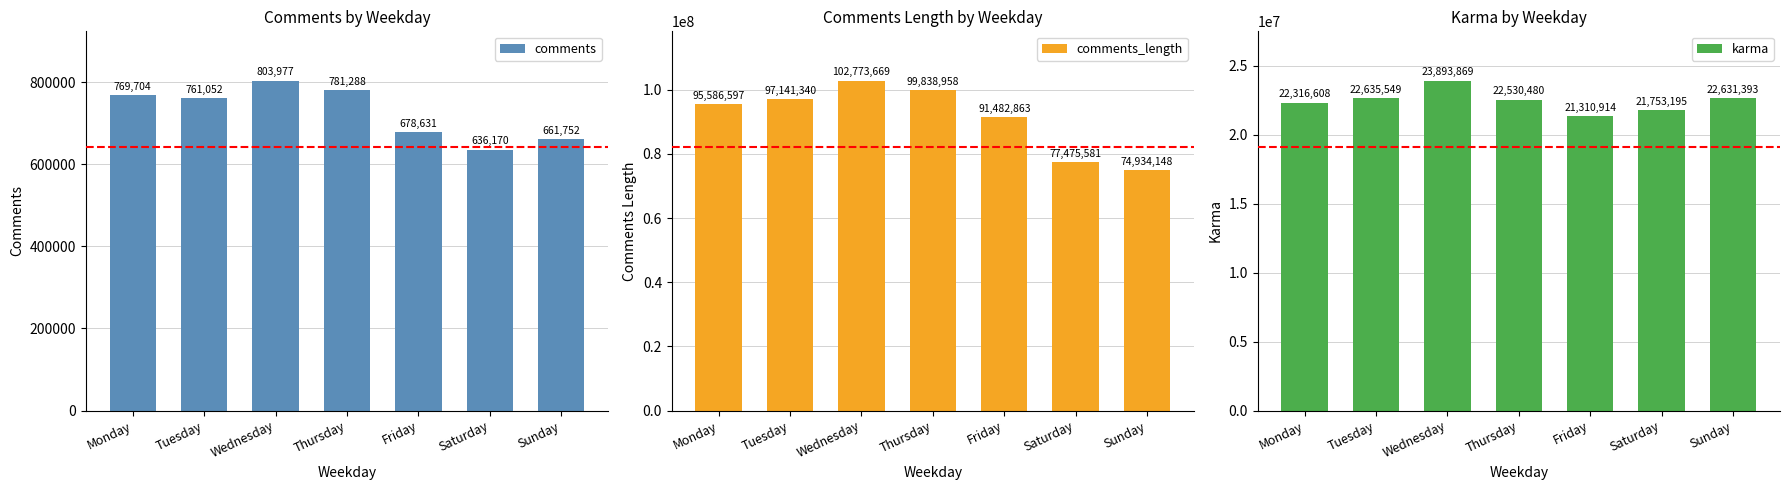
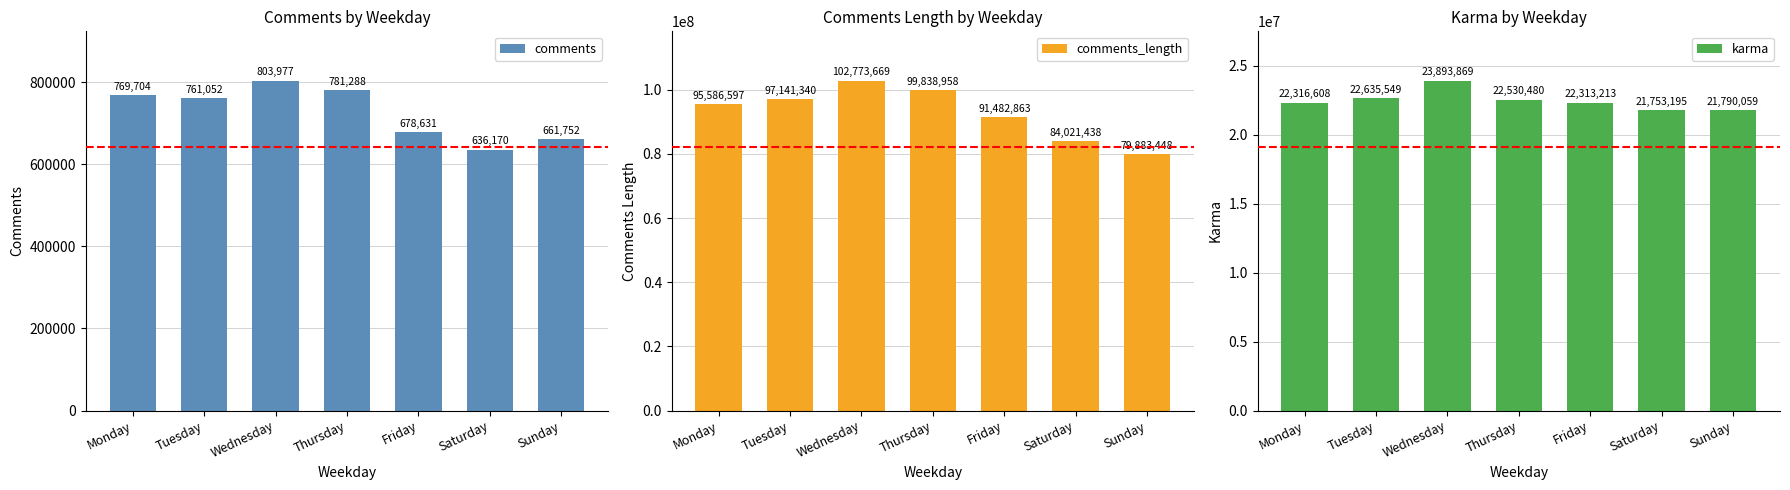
Comments Length by Weekday, Saturday: 77,475,581 -> 84,021,438
Comments Length by Weekday, Sunday: 74,934,148 -> 79,883,448
Karma by Weekday, Friday: 21,310,914 -> 22,313,213
Karma by Weekday, Sunday: 22,631,393 -> 21,790,059
